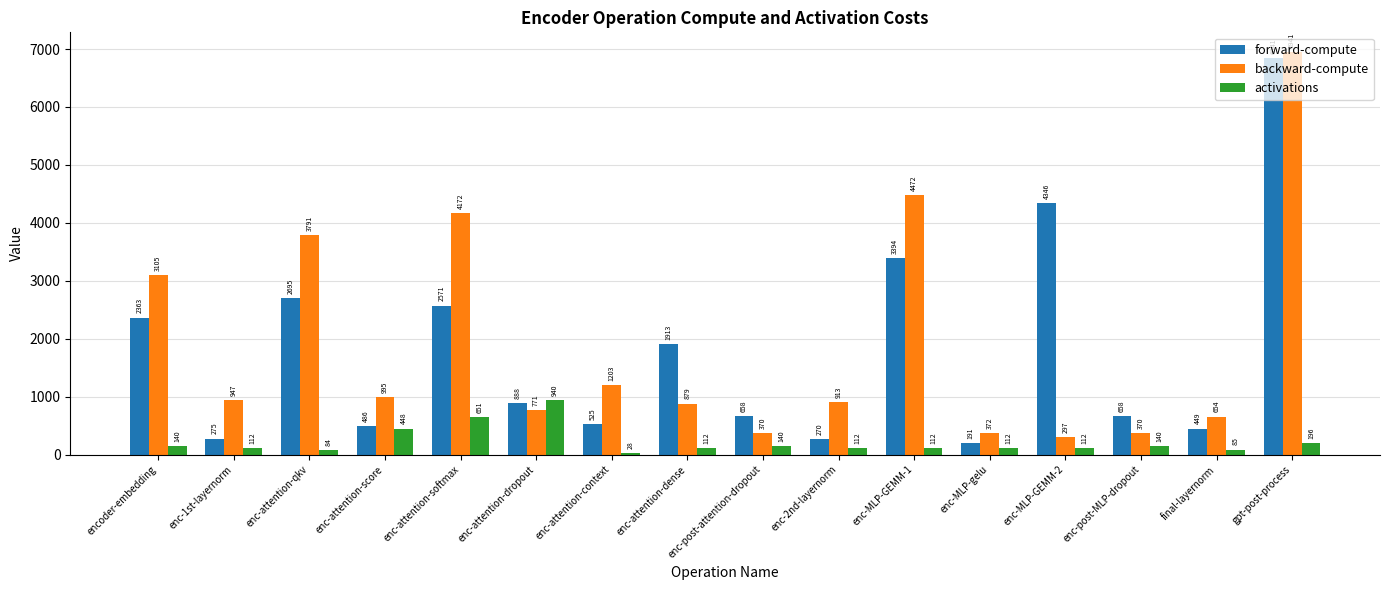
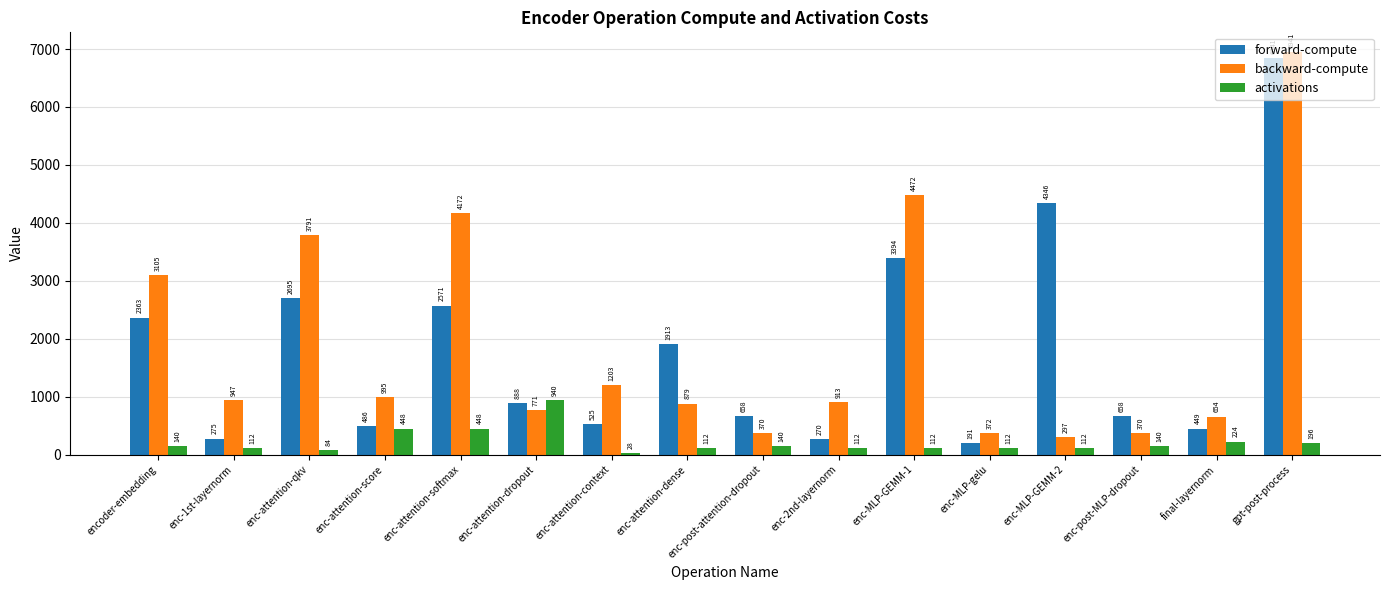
activations, enc-attention-softmax: 651 -> 448
activations, final-layernorm: 85 -> 224
